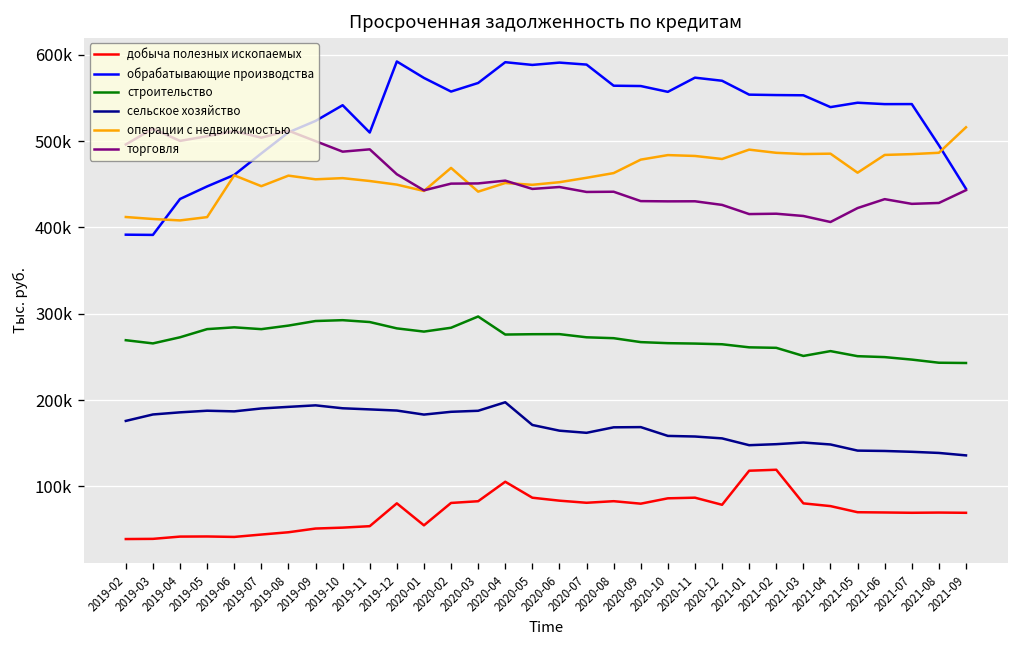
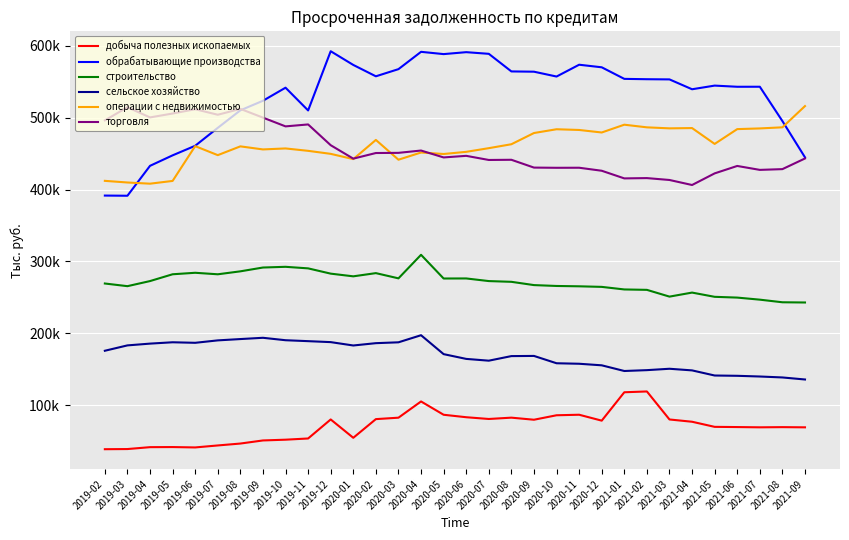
строительство, 2020-03: 300000 -> 280000
строительство, 2020-04: 280000 -> 310000
